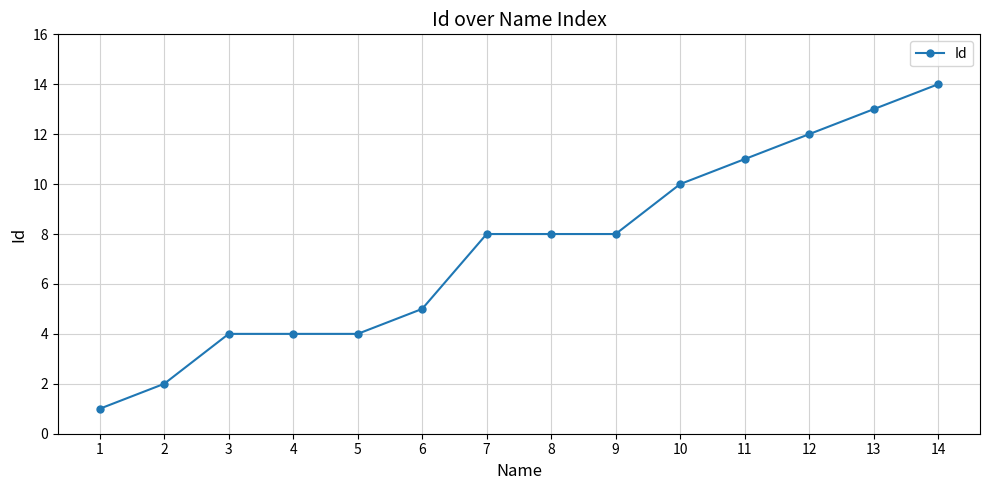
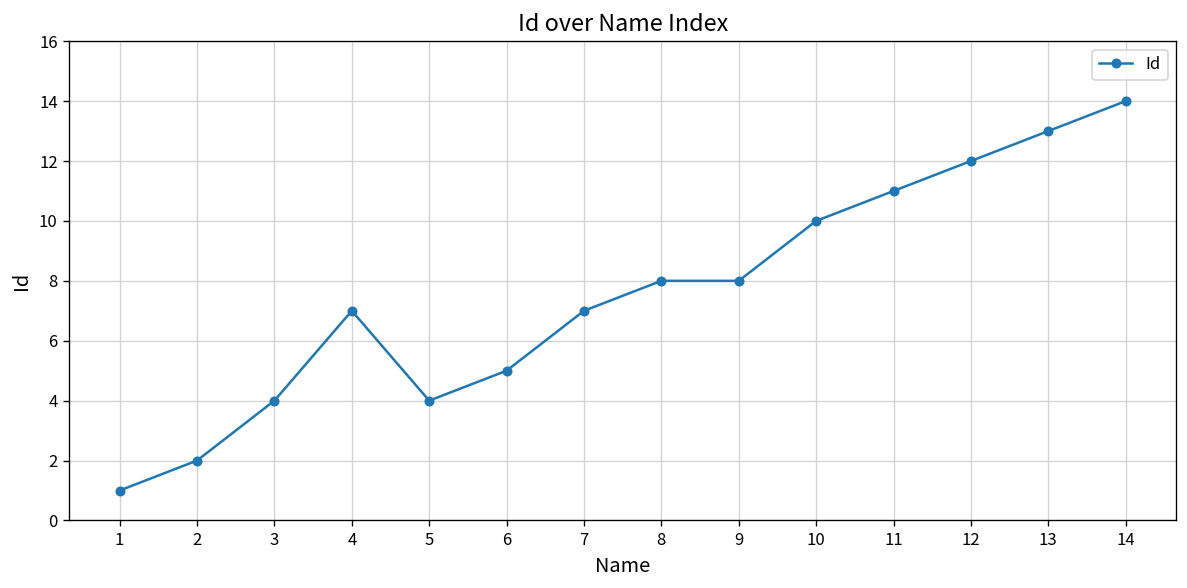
4: 4 -> 7
7: 8 -> 7
